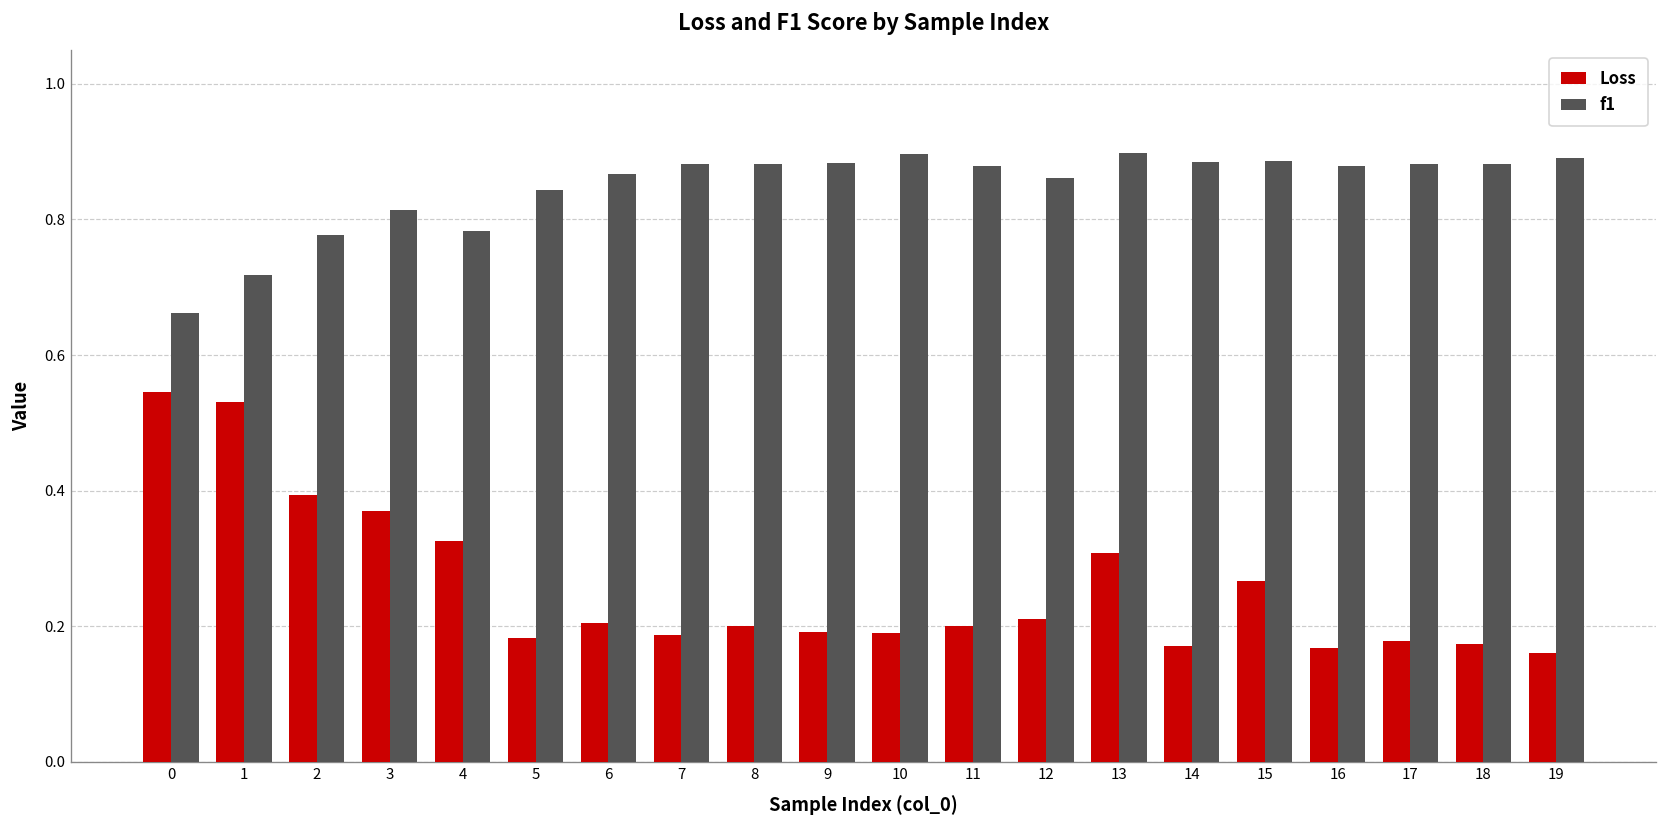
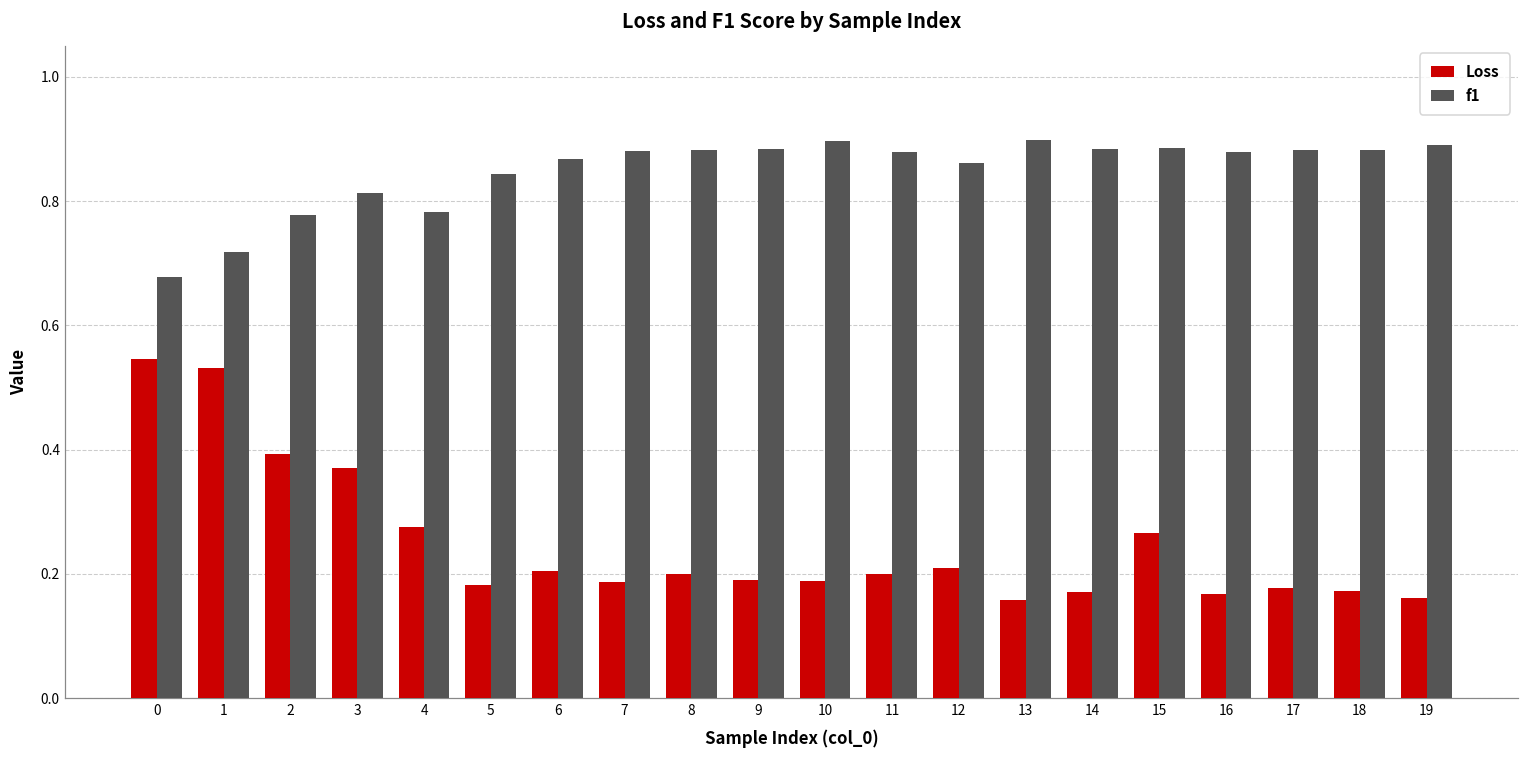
f1, 0: 0.66 -> 0.68
Loss, 4: 0.33 -> 0.28
Loss, 13: 0.31 -> 0.16
